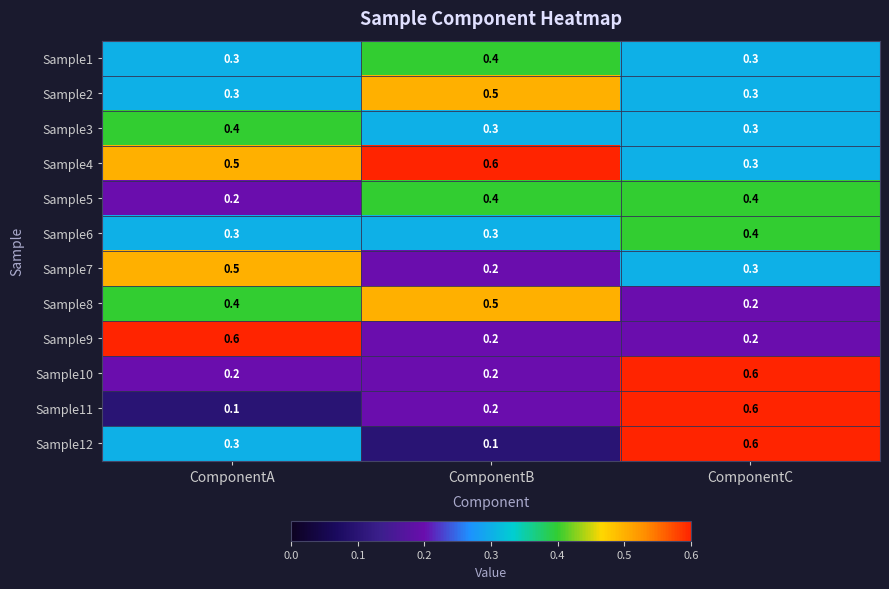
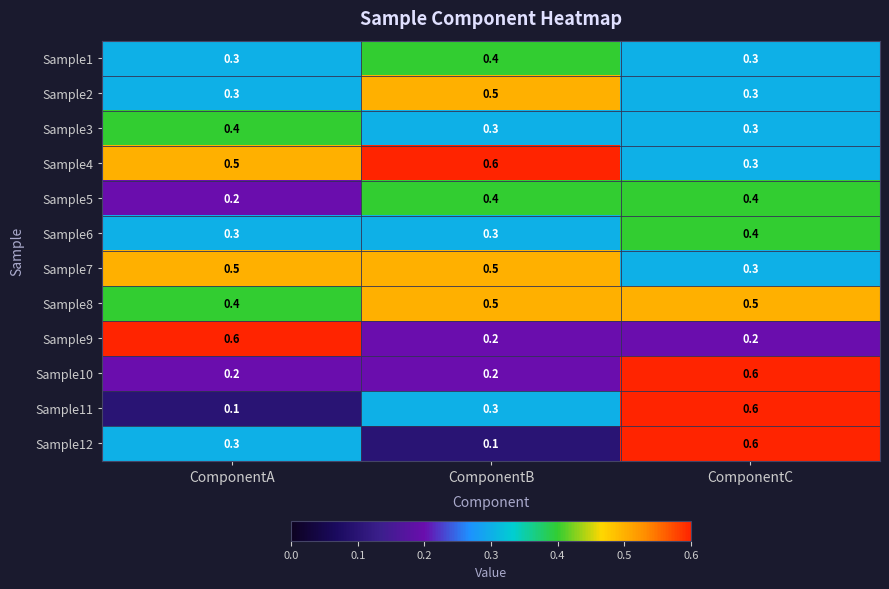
Sample7, ComponentB: 0.2 -> 0.5
Sample8, ComponentC: 0.2 -> 0.5
Sample11, ComponentB: 0.2 -> 0.3
